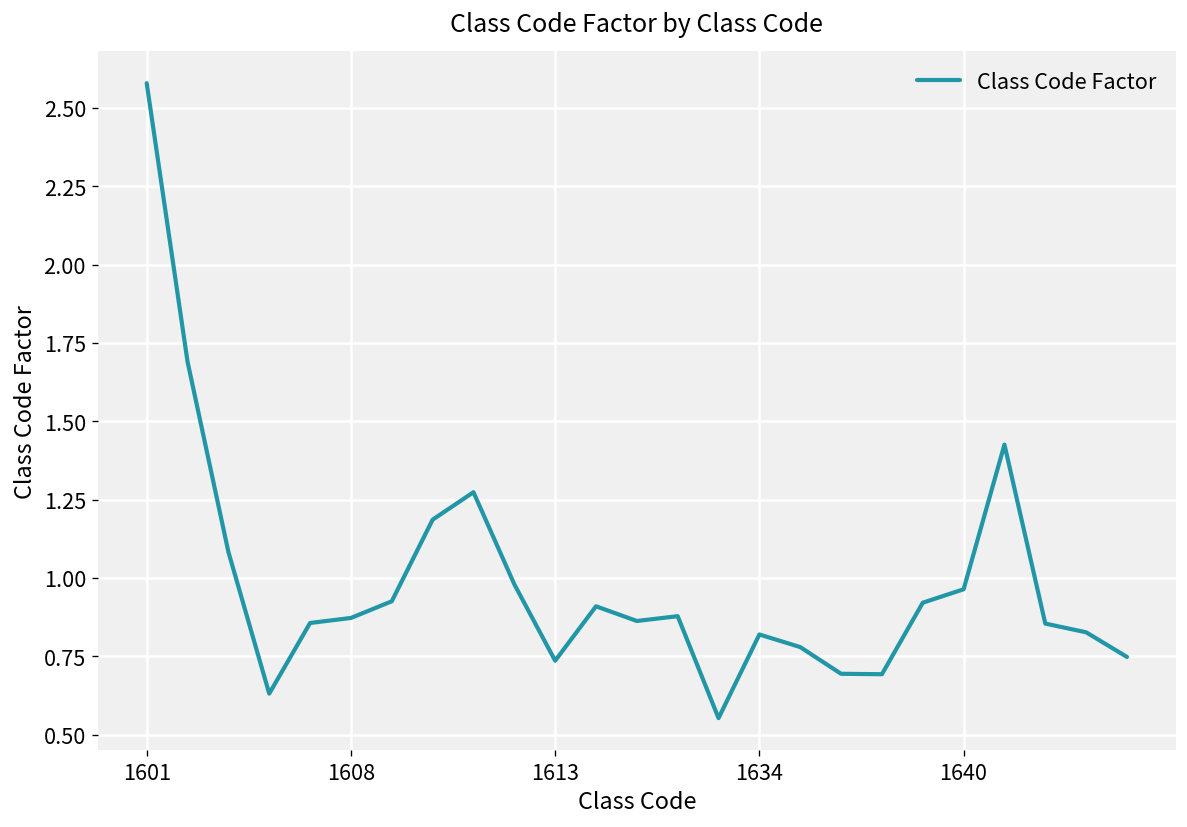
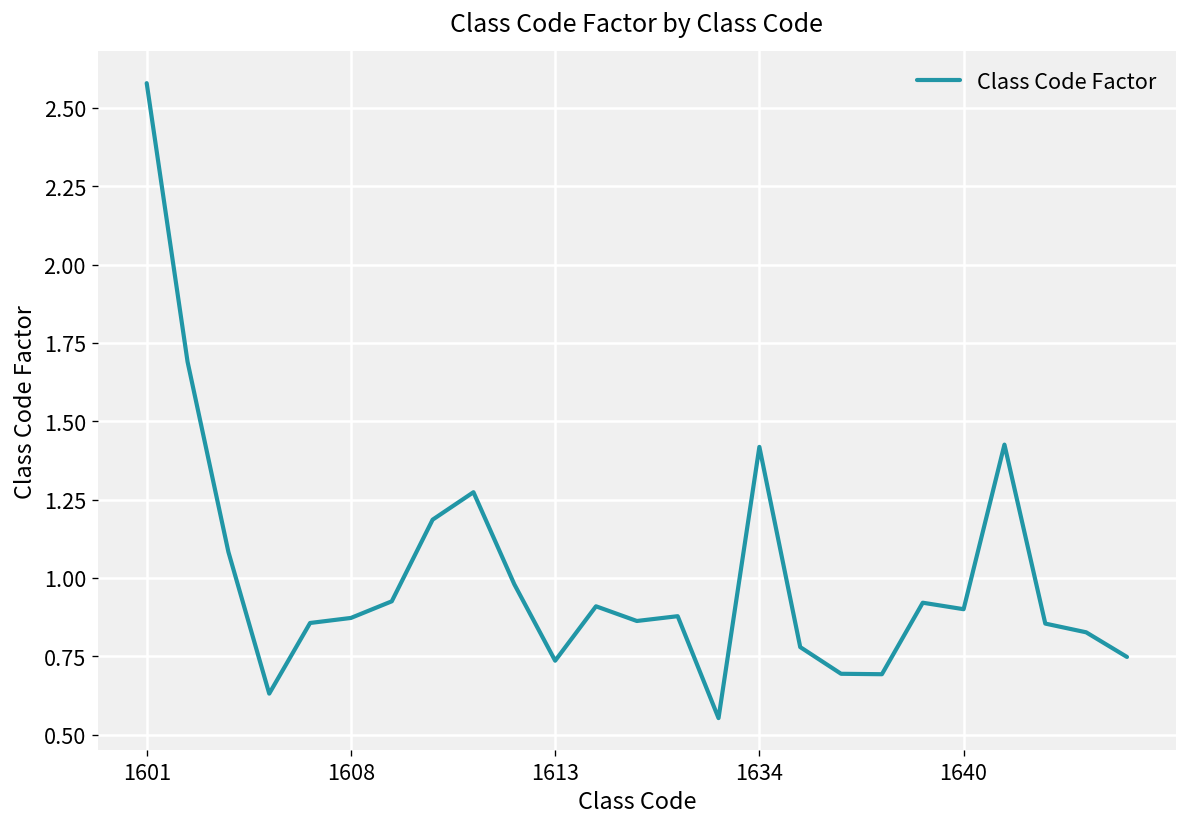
1634: 0.82 -> 1.42
1640: 0.96 -> 0.90
